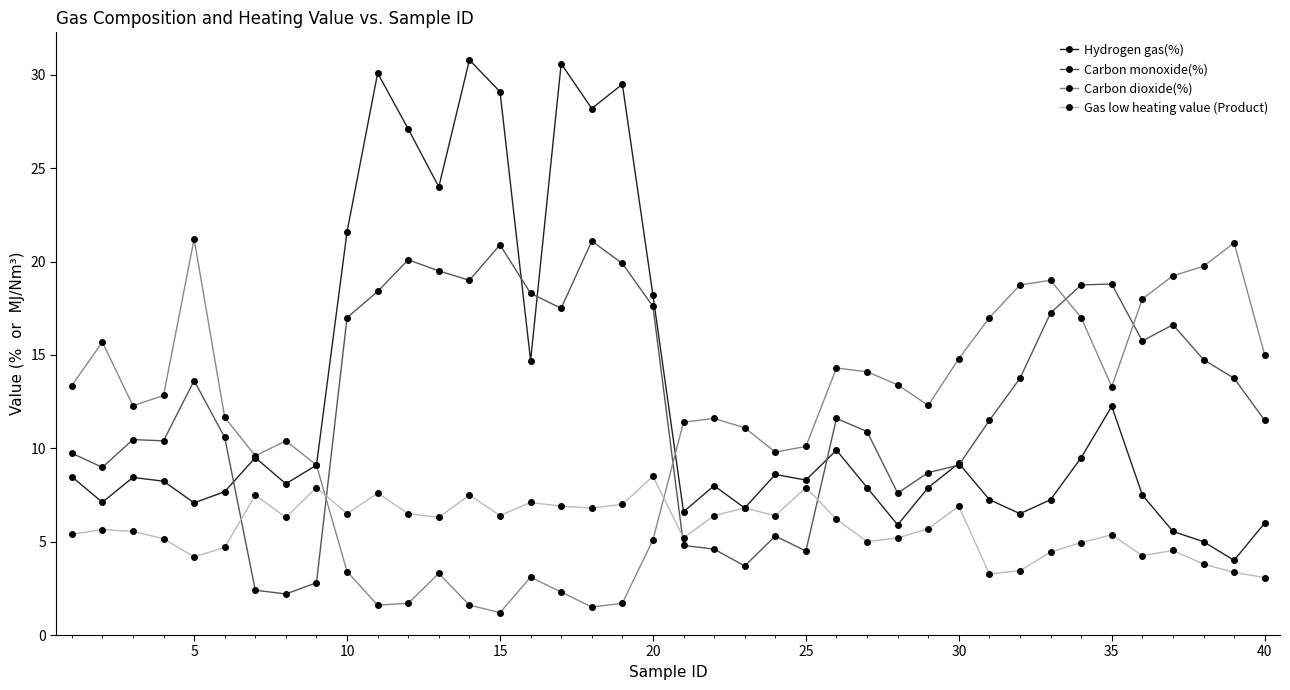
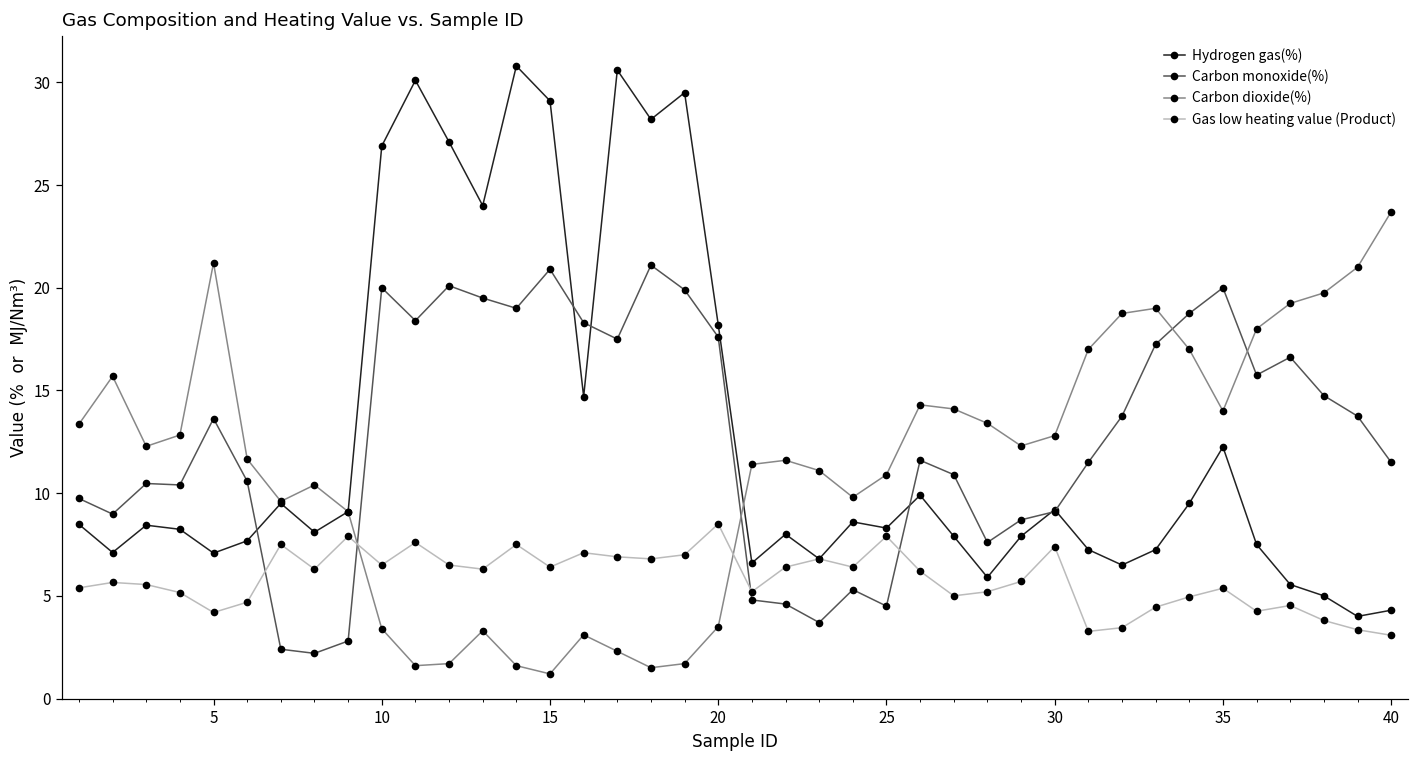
Hydrogen gas(%), 10: 21.6 -> 26.9
Carbon monoxide(%), 10: 17 -> 20
Carbon dioxide(%), 20: 5.1 -> 3.5
Carbon dioxide(%), 25: 10.1 -> 10.9
Carbon dioxide(%), 30: 14.8 -> 12.8
Gas low heating value (Product), 30: 6.9 -> 7.4
Carbon monoxide(%), 35: 18.8 -> 20.0
Carbon dioxide(%), 35: 13.3 -> 14.0
Hydrogen gas(%), 40: 6.0 -> 4.3
Carbon dioxide(%), 40: 15.0 -> 23.7
